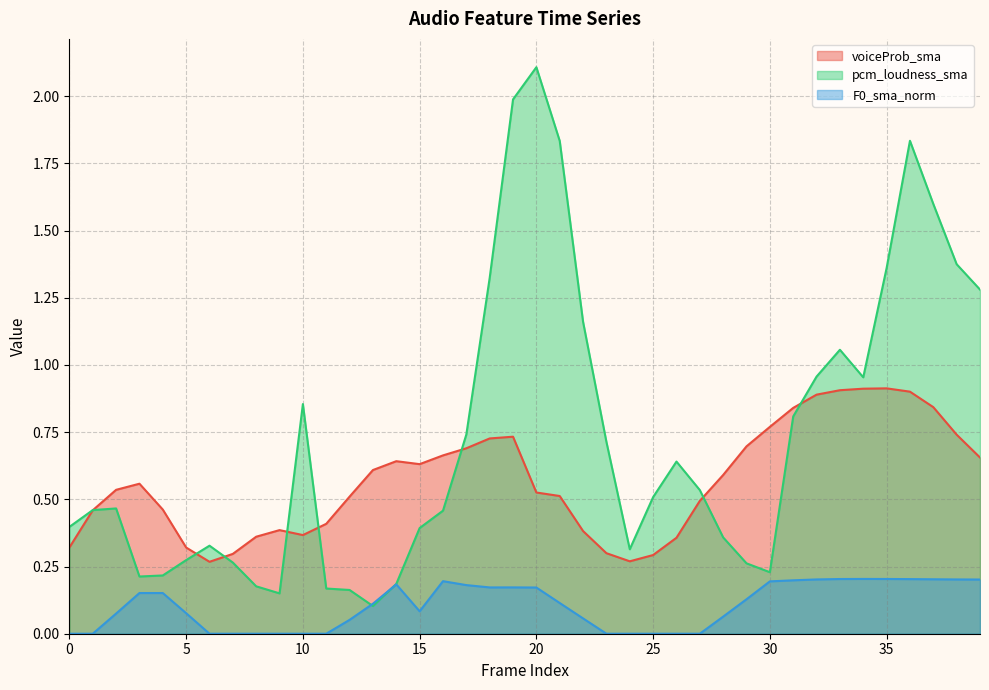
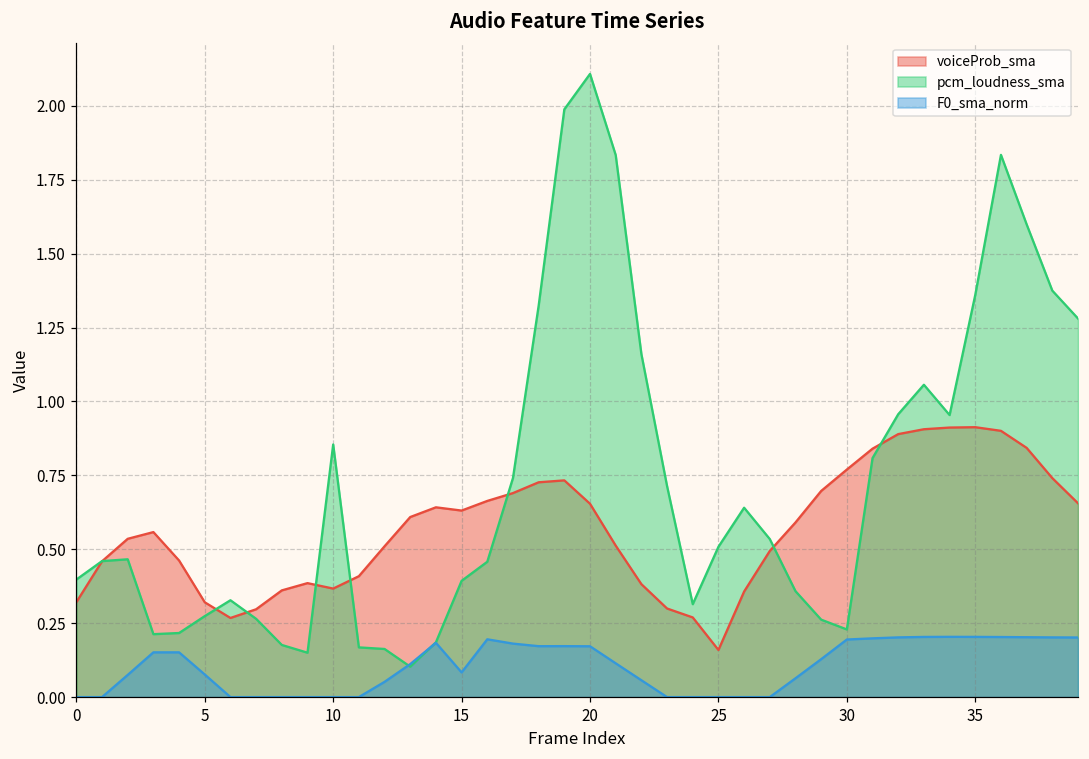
voiceProb_sma, 20: 0.53 -> 0.65
voiceProb_sma, 25: 0.29 -> 0.16
